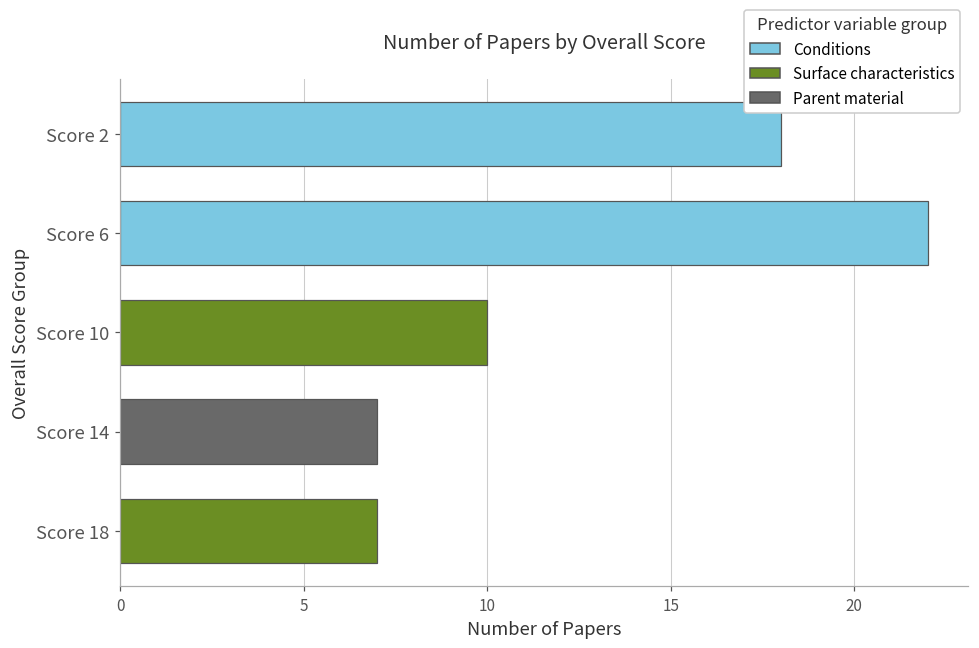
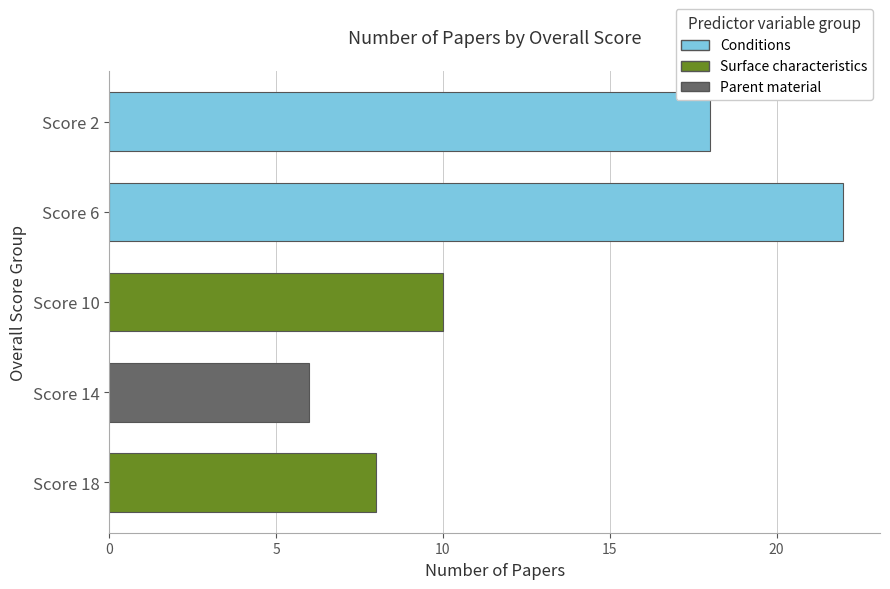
Score 14: 7 -> 6
Score 18: 7 -> 8
